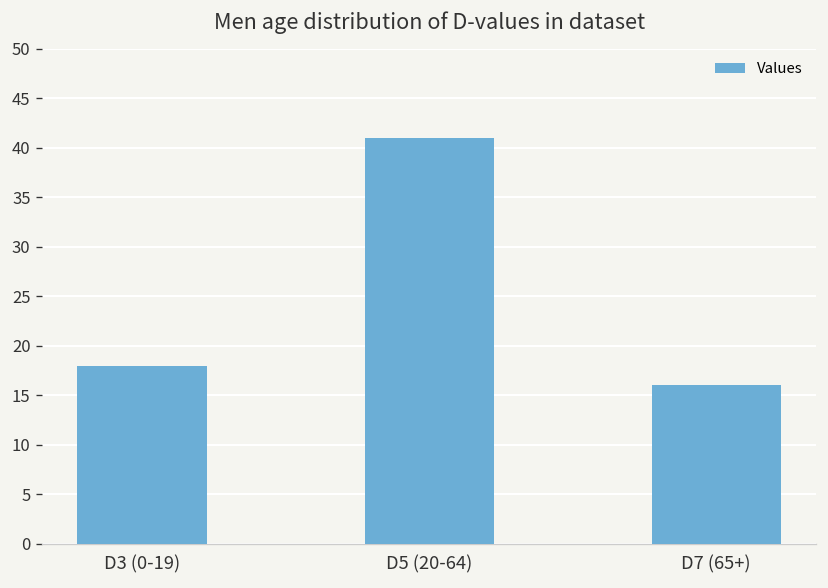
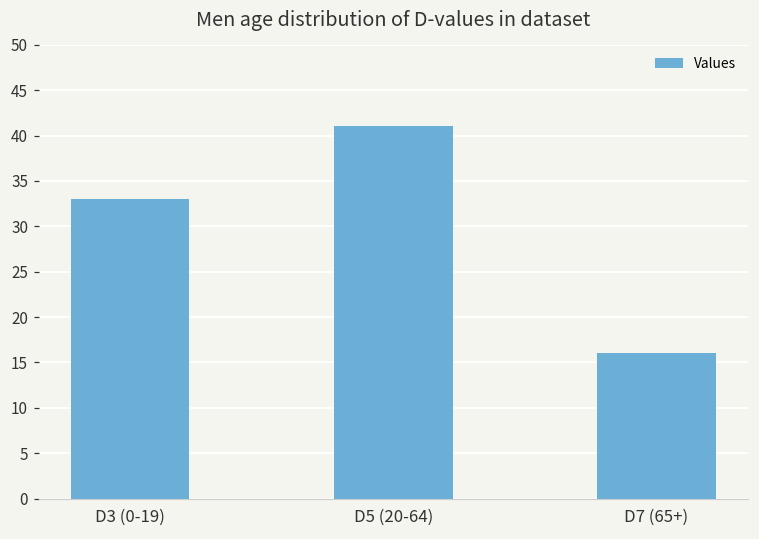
D3 (0-19): 18 -> 33
